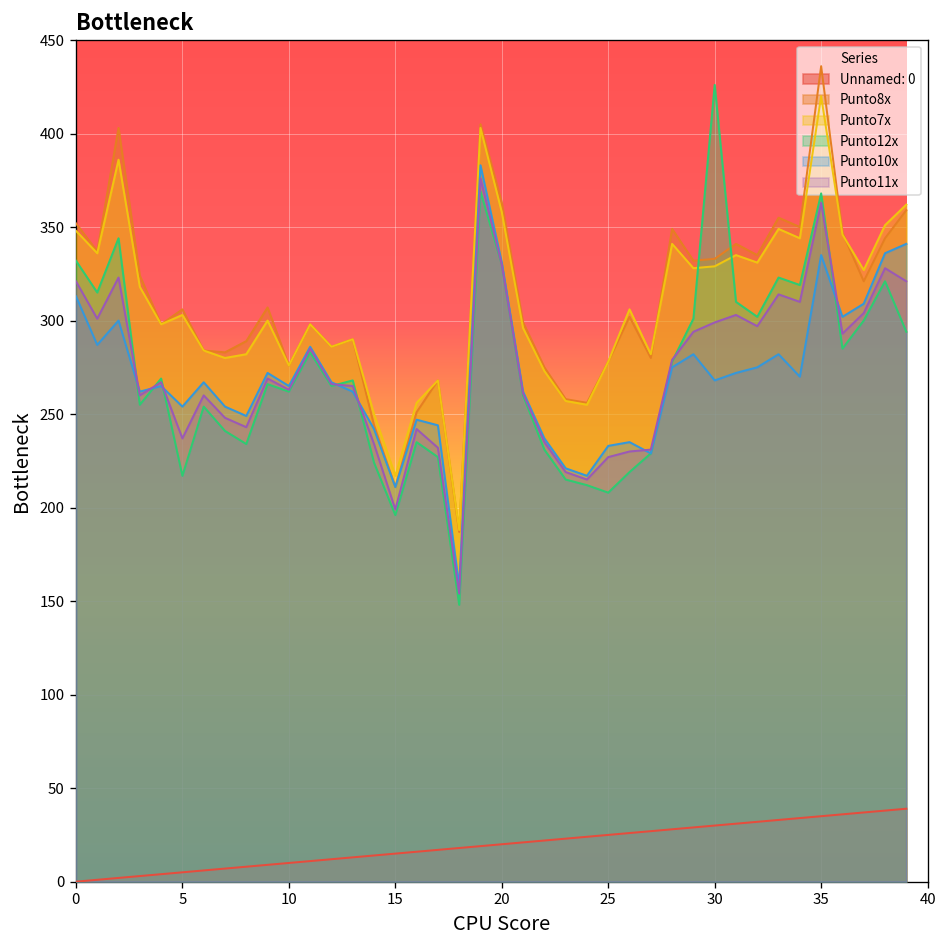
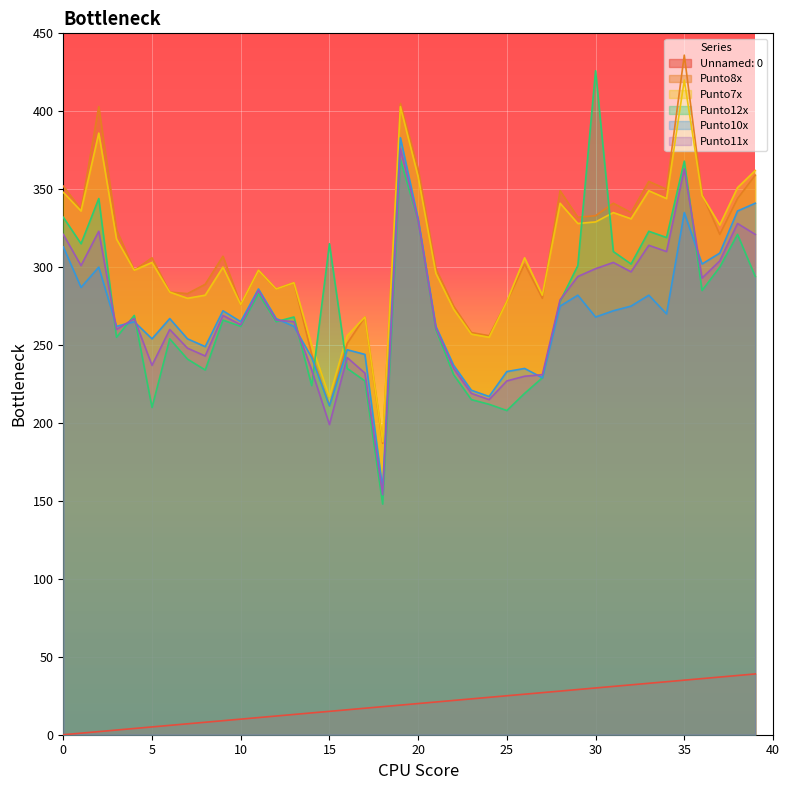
Punto12x, 5: 217 -> 210
Punto12x, 15: 196 -> 315
